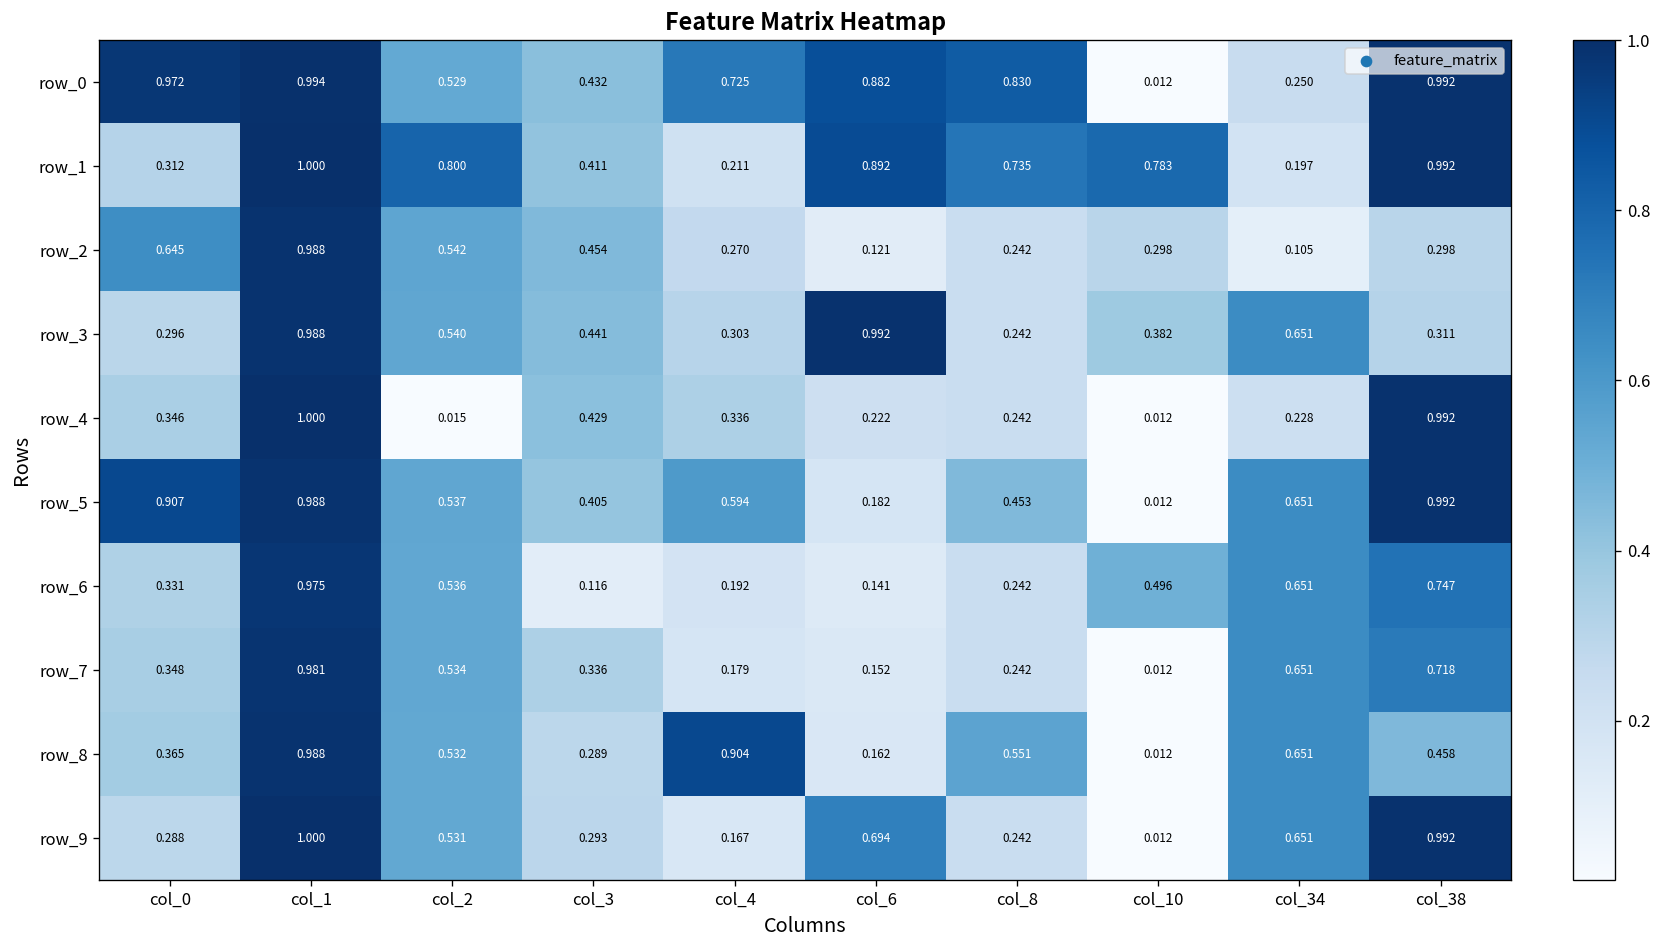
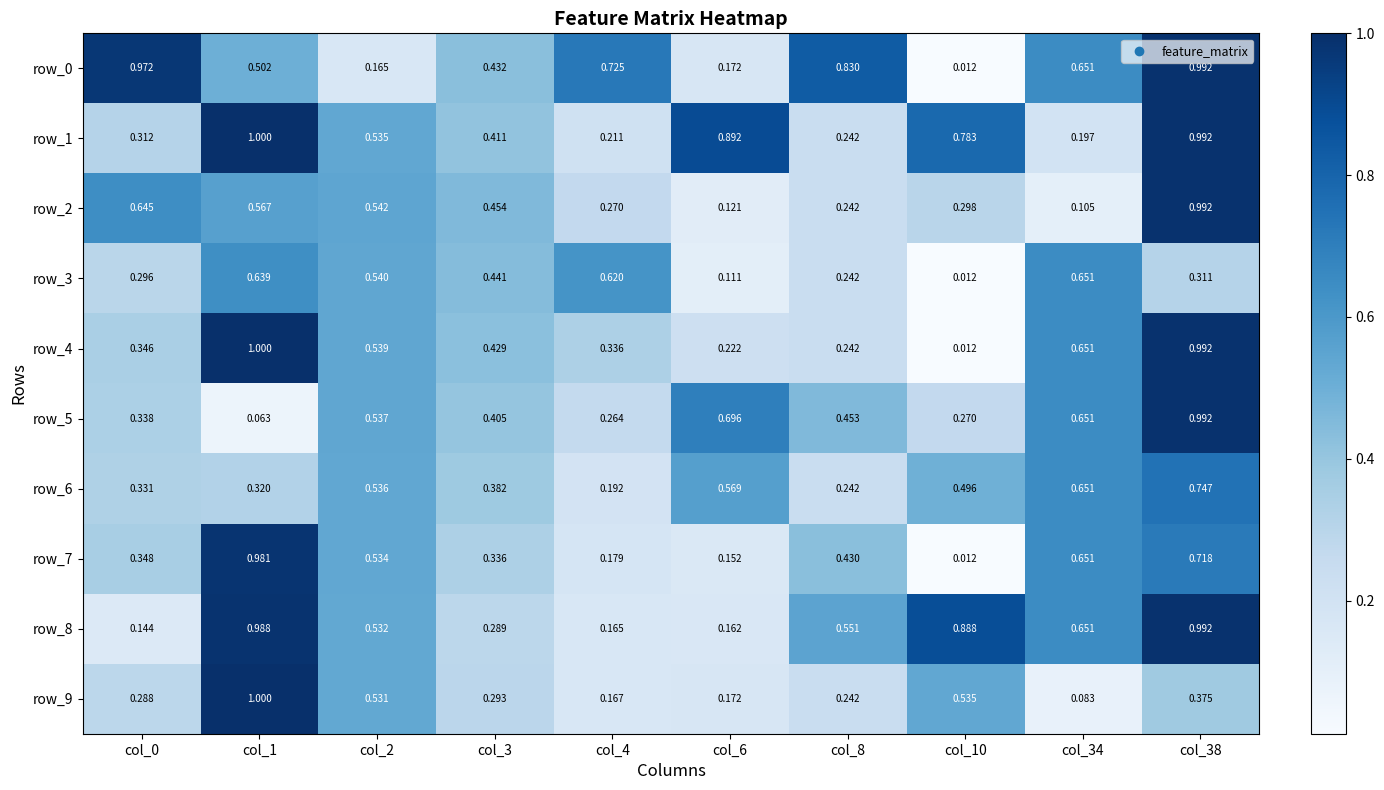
row_0, col_1: 0.994 -> 0.502
row_0, col_2: 0.529 -> 0.165
row_0, col_6: 0.882 -> 0.172
row_0, col_34: 0.250 -> 0.651
row_1, col_2: 0.800 -> 0.535
row_1, col_8: 0.735 -> 0.242
row_2, col_1: 0.988 -> 0.567
row_2, col_38: 0.298 -> 0.992
row_3, col_1: 0.988 -> 0.639
row_3, col_4: 0.303 -> 0.620
row_3, col_6: 0.992 -> 0.111
row_3, col_10: 0.382 -> 0.012
row_4, col_2: 0.015 -> 0.539
row_4, col_34: 0.228 -> 0.651
row_5, col_0: 0.907 -> 0.338
row_5, col_1: 0.988 -> 0.063
row_5, col_4: 0.594 -> 0.264
row_5, col_6: 0.182 -> 0.696
row_5, col_10: 0.012 -> 0.270
row_6, col_1: 0.975 -> 0.320
row_6, col_3: 0.116 -> 0.382
row_6, col_6: 0.141 -> 0.569
row_7, col_8: 0.242 -> 0.430
row_8, col_0: 0.365 -> 0.144
row_8, col_4: 0.904 -> 0.165
row_8, col_10: 0.012 -> 0.888
row_8, col_38: 0.458 -> 0.992
row_9, col_6: 0.694 -> 0.172
row_9, col_10: 0.012 -> 0.535
row_9, col_34: 0.651 -> 0.083
row_9, col_38: 0.992 -> 0.375
